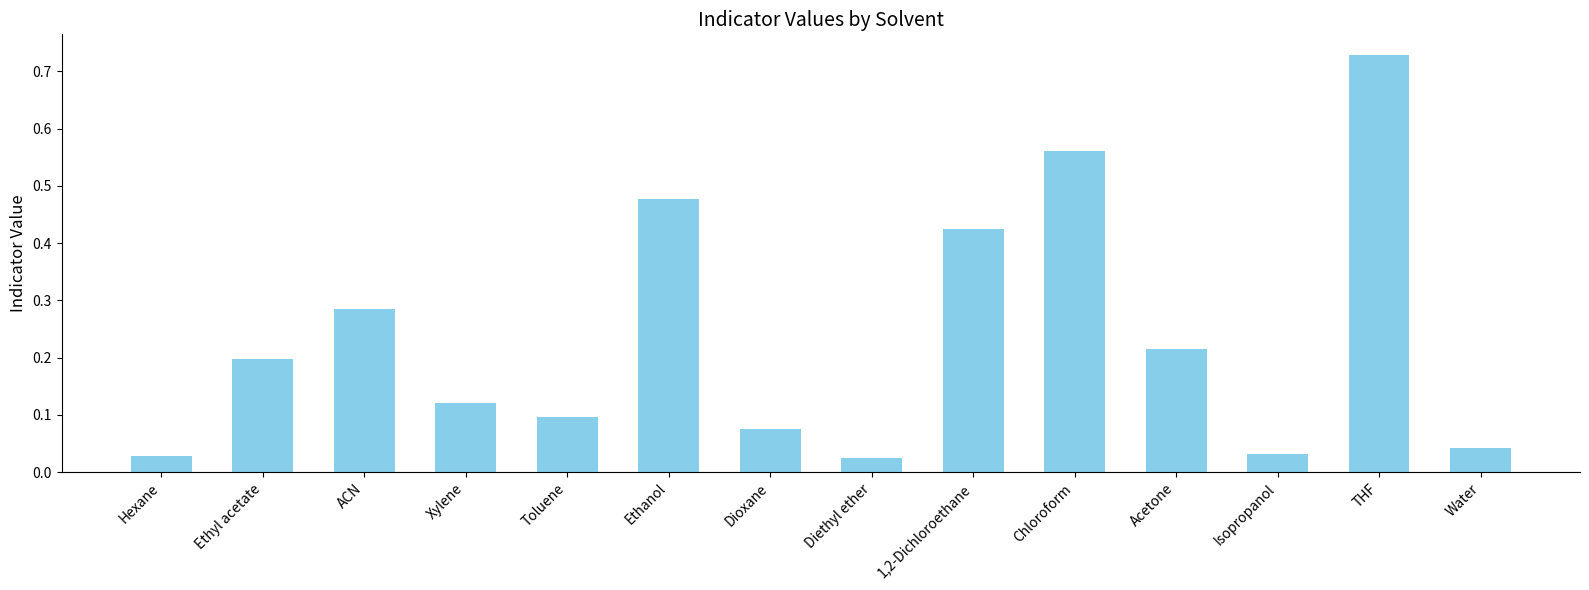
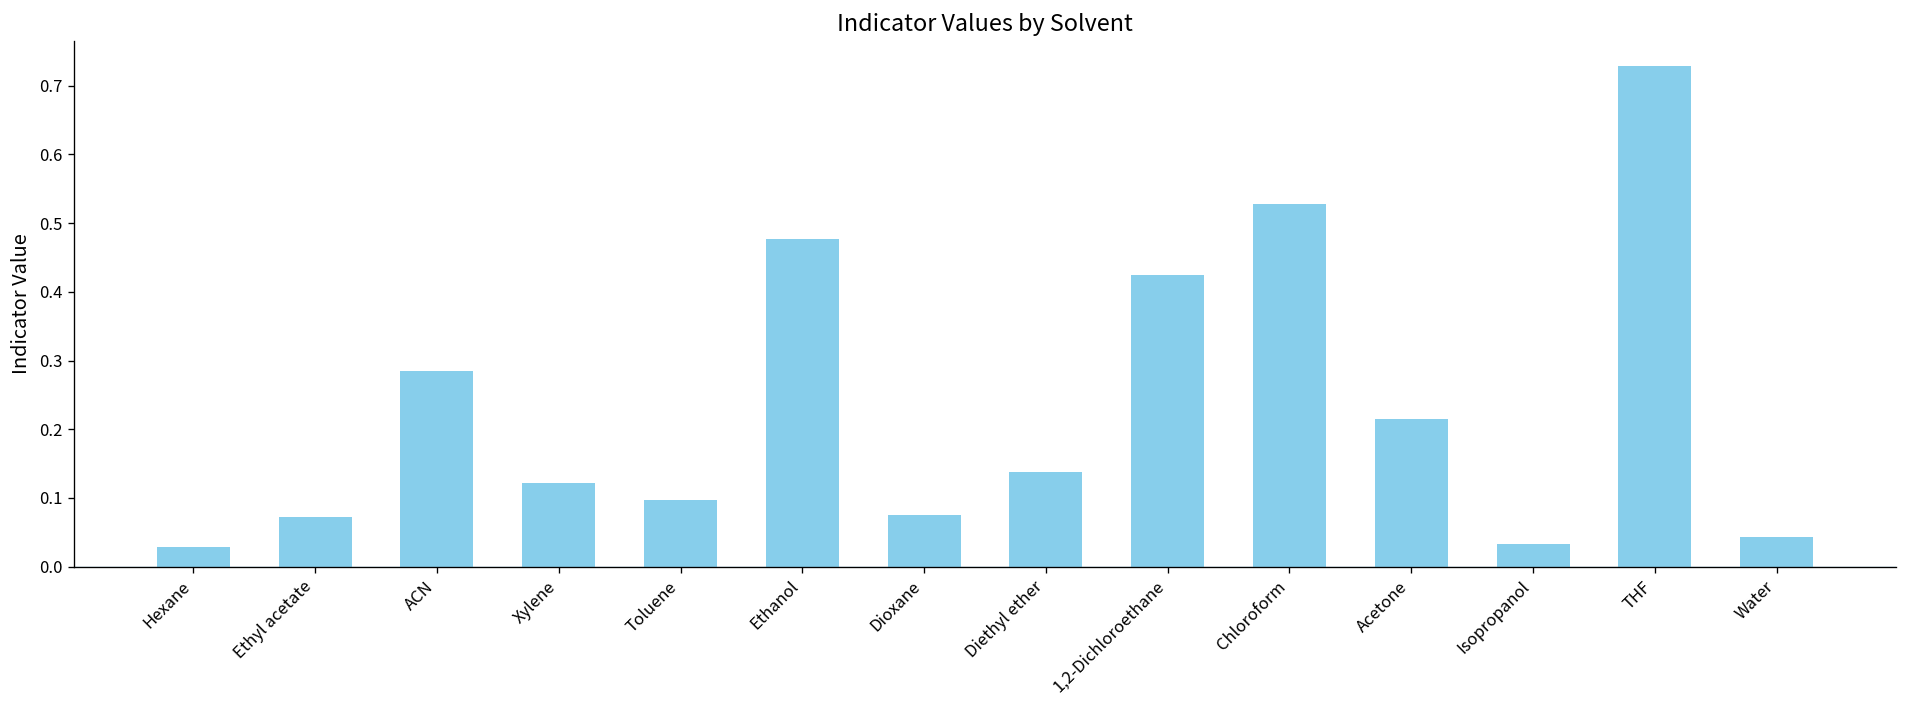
Ethyl acetate: 0.20 -> 0.07
Diethyl ether: 0.02 -> 0.14
Chloroform: 0.56 -> 0.53
